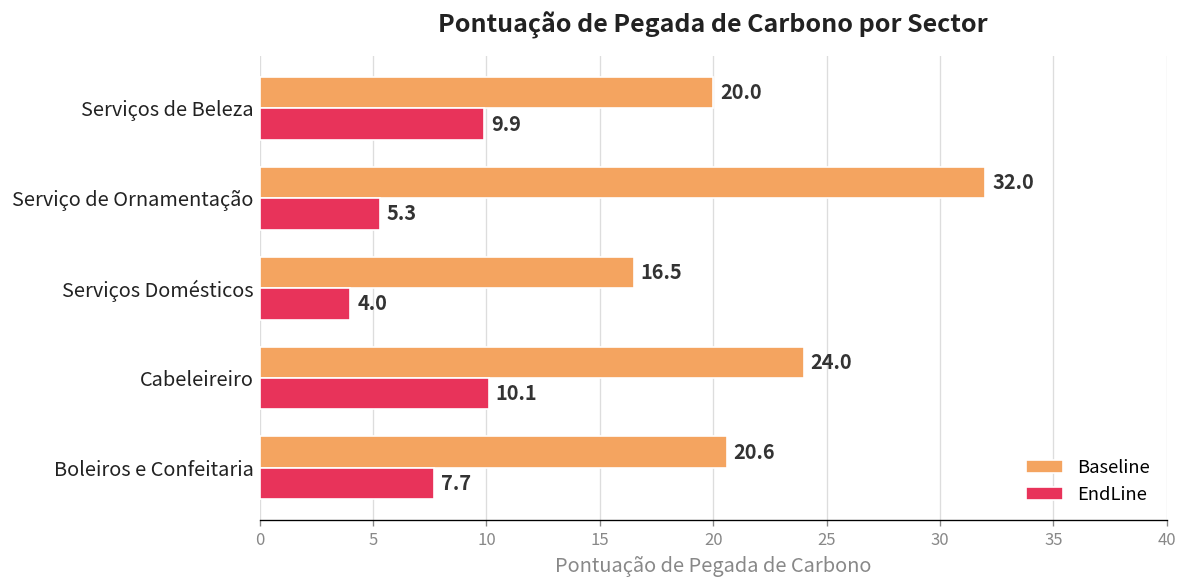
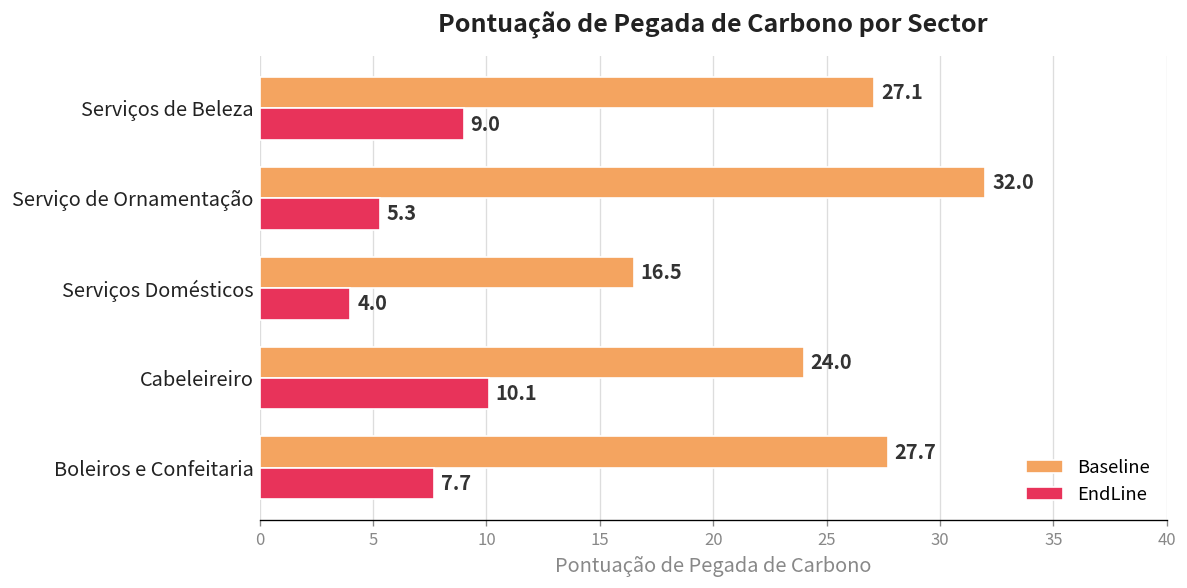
Baseline, Serviços de Beleza: 20.0 -> 27.1
EndLine, Serviços de Beleza: 9.9 -> 9.0
Baseline, Boleiros e Confeitaria: 20.6 -> 27.7
